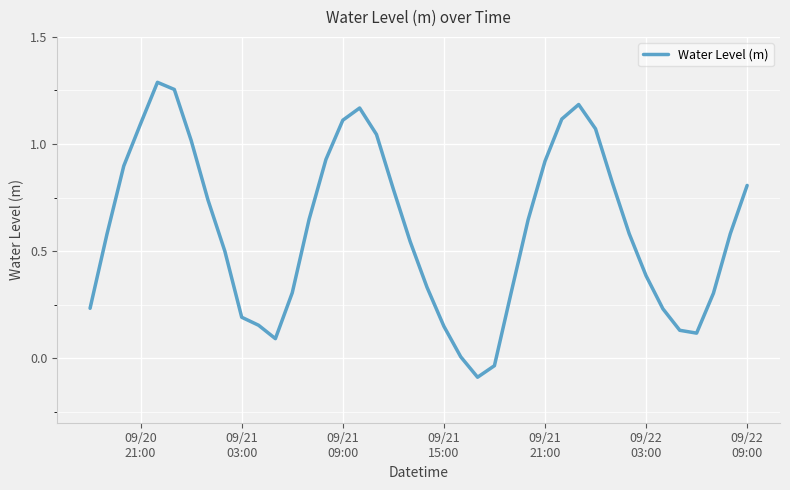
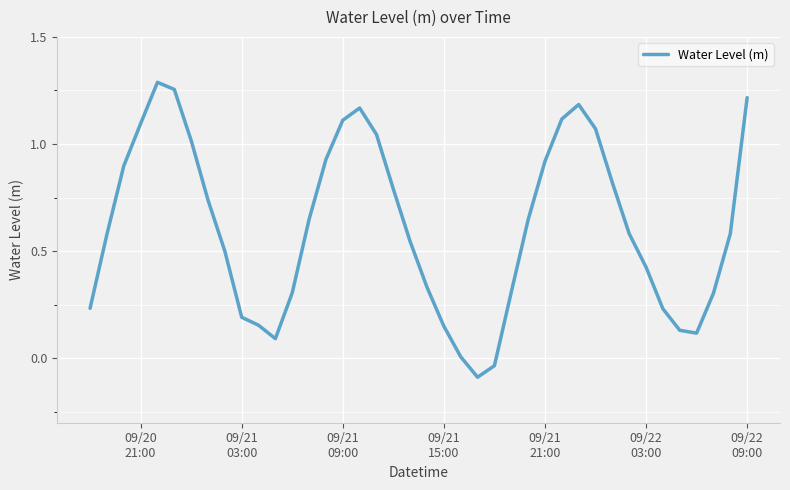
09/22 03:00: 0.39 -> 0.43
09/22 09:00: 0.81 -> 1.22
